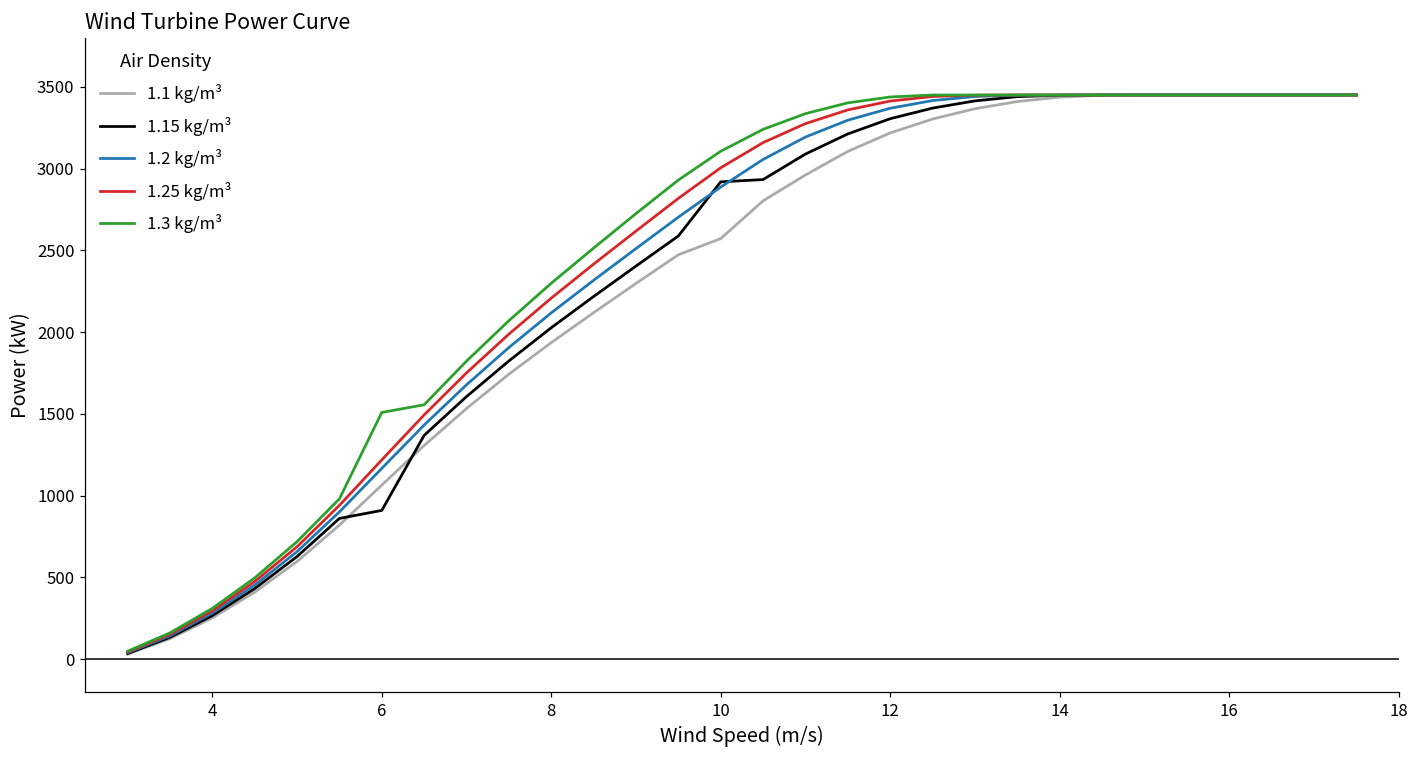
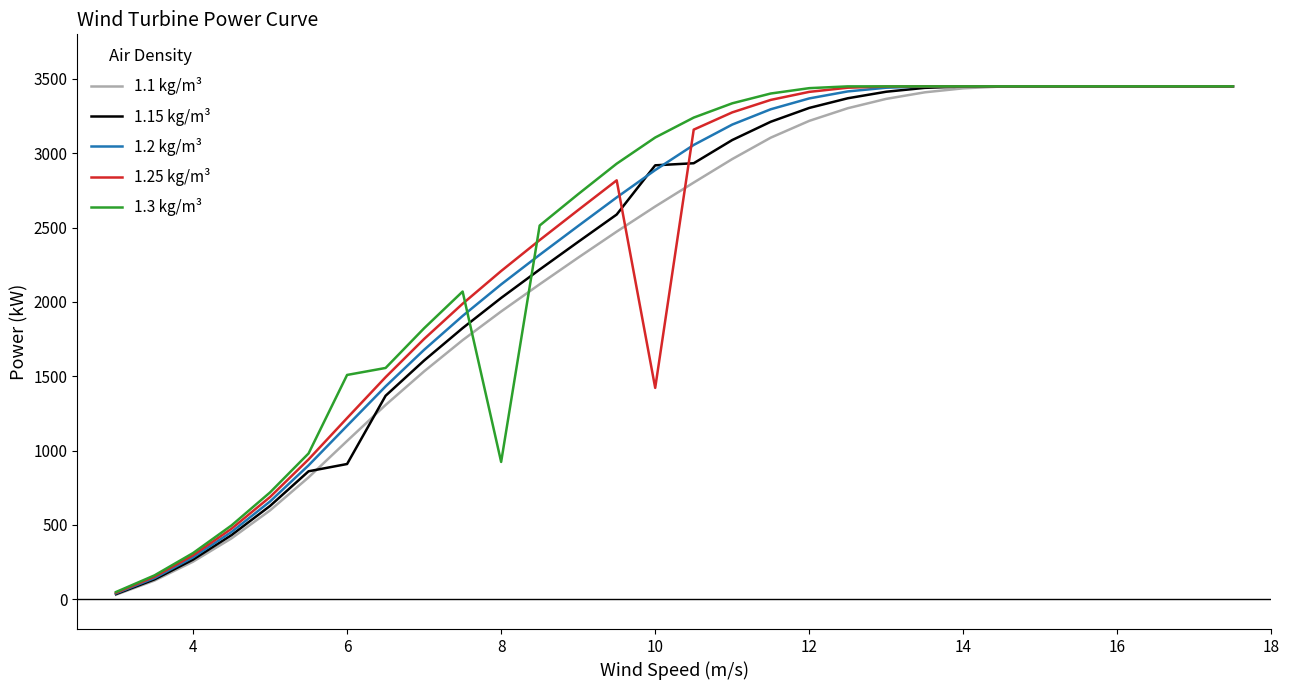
1.3 kg/m³, 8: 2300 -> 920
1.1 kg/m³, 10: 2570 -> 2640
1.25 kg/m³, 10: 3010 -> 1420
